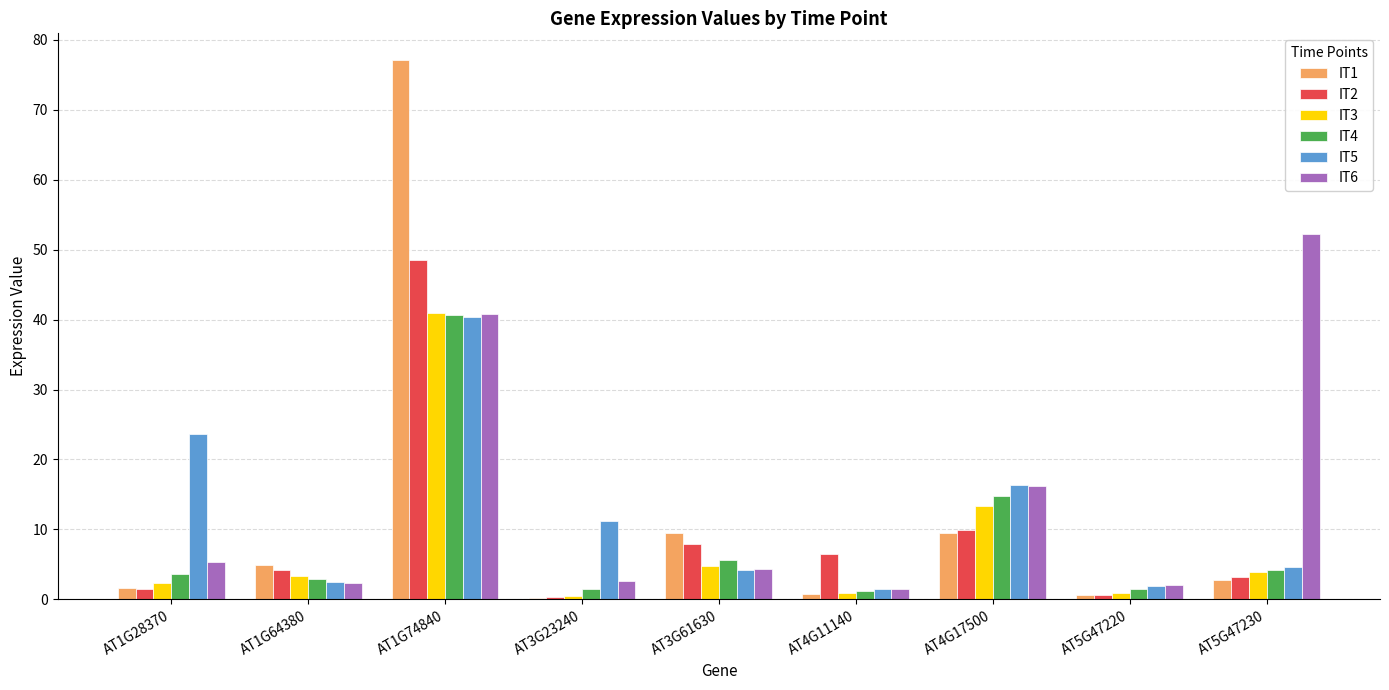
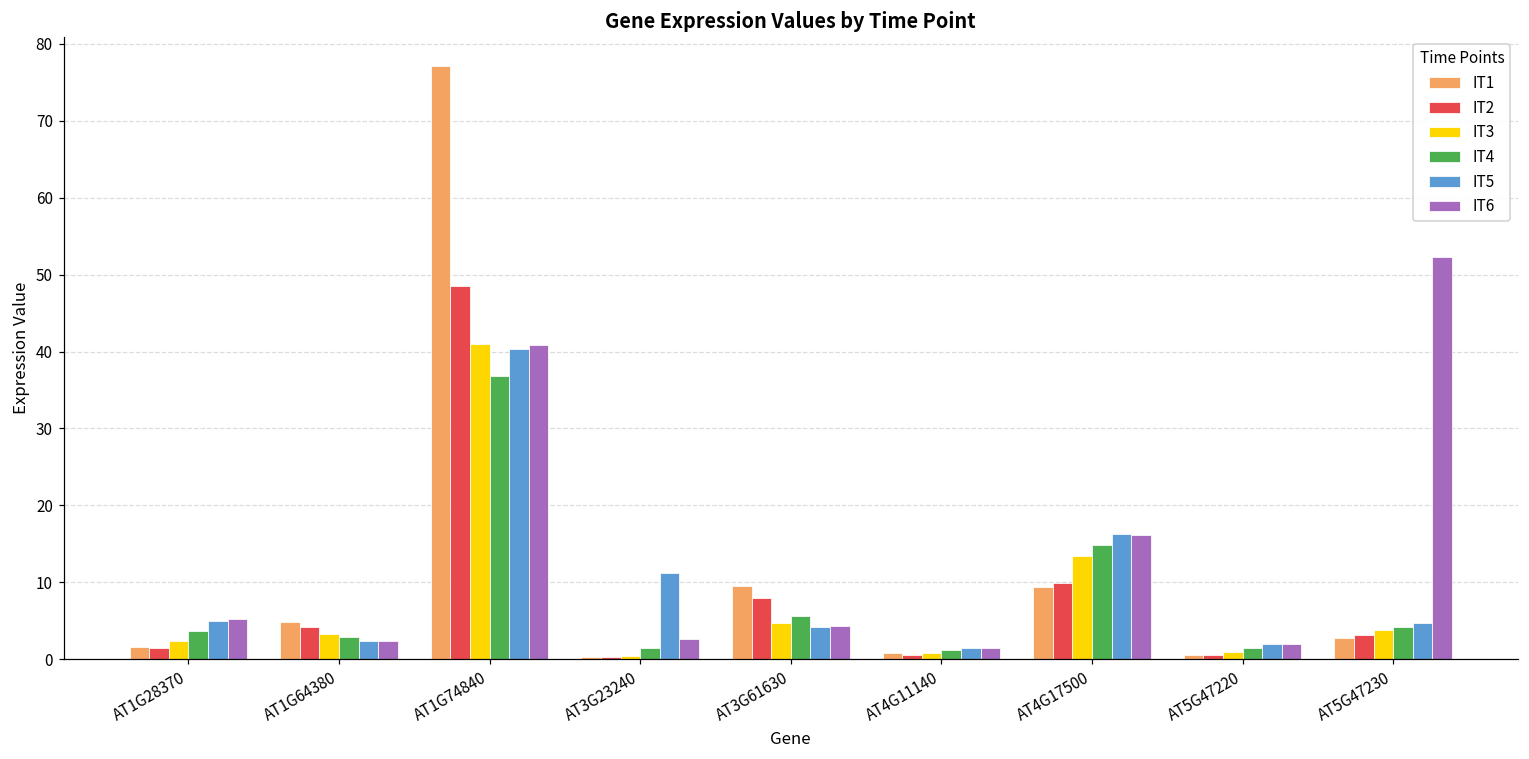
IT5, AT1G28370: 24 -> 5
IT4, AT1G74840: 41 -> 37
IT2, AT4G11140: 7 -> 1
